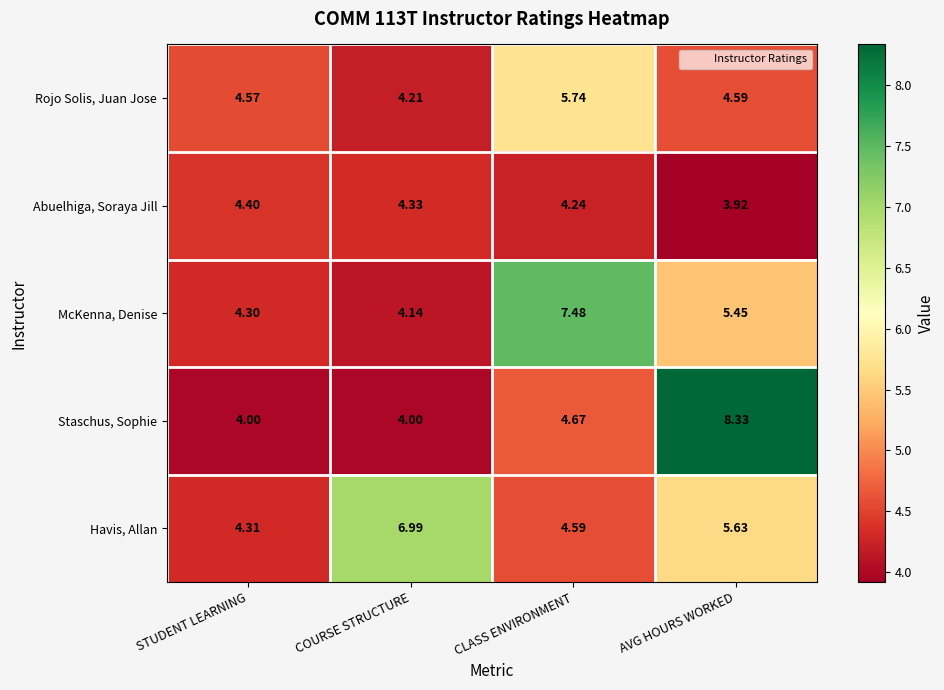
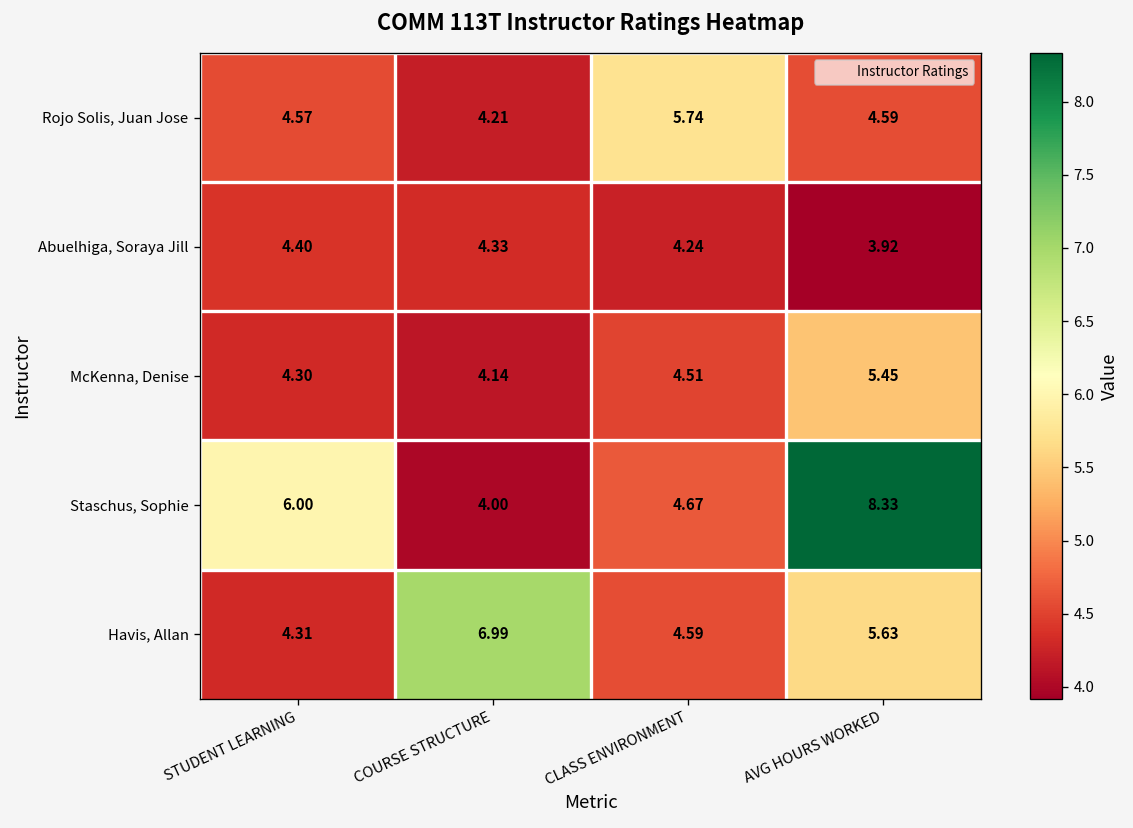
McKenna, Denise, CLASS ENVIRONMENT: 7.48 -> 4.51
Staschus, Sophie, STUDENT LEARNING: 4.00 -> 6.00
